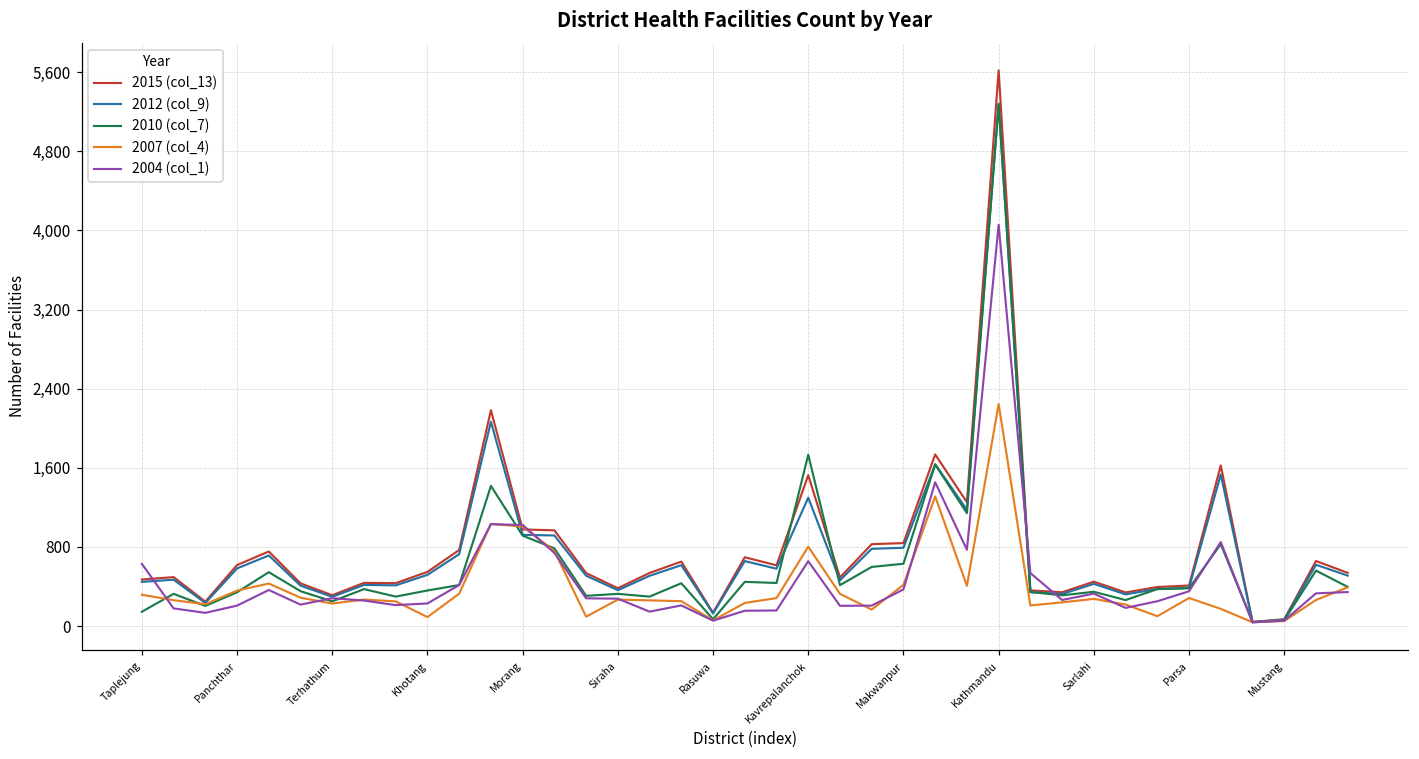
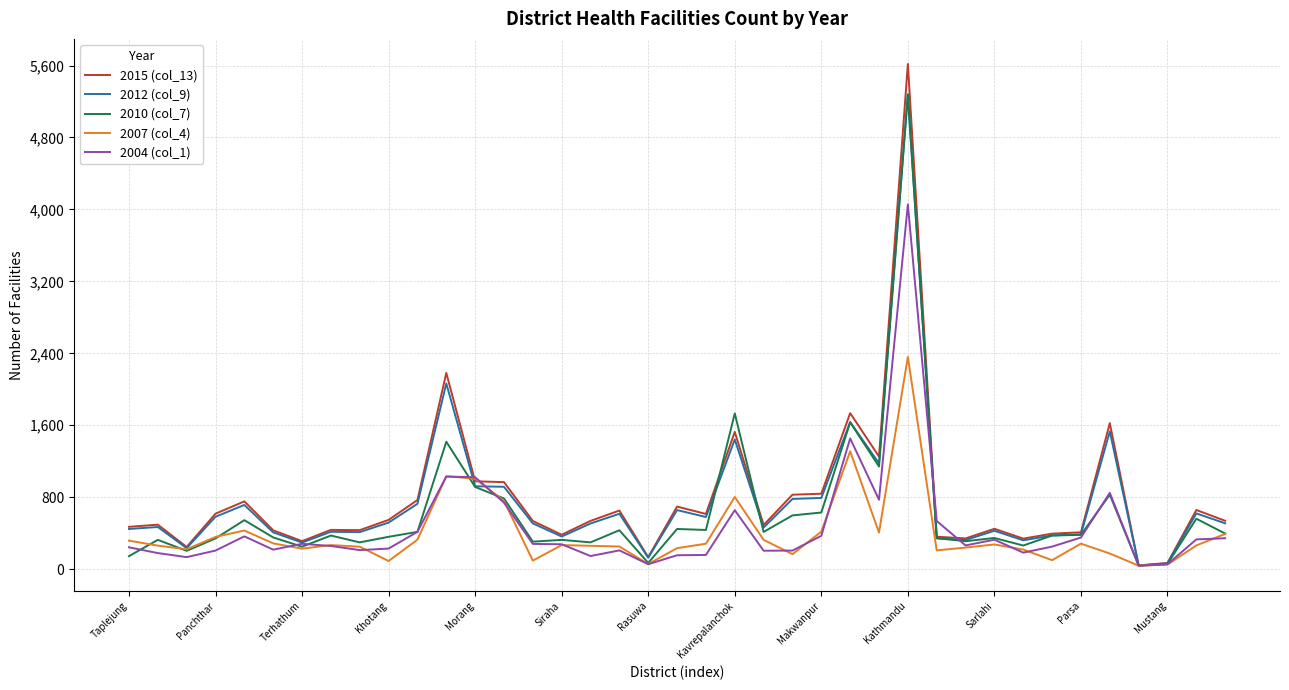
2004 (col_1), Taplejung: 600 -> 200
2012 (col_9), Kavrepalanchok: 1,300 -> 1,400
2007 (col_4), Kathmandu: 2,200 -> 2,400
